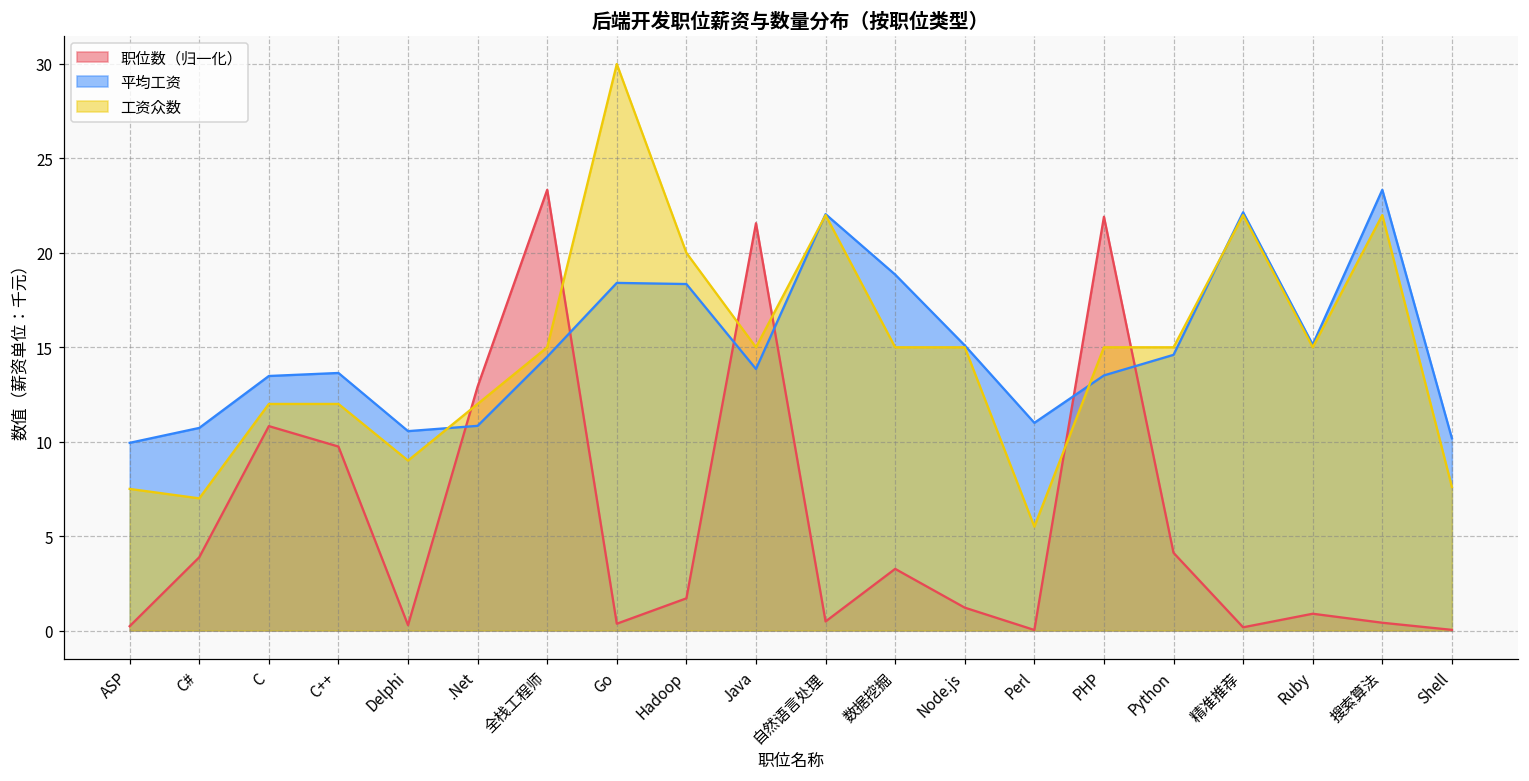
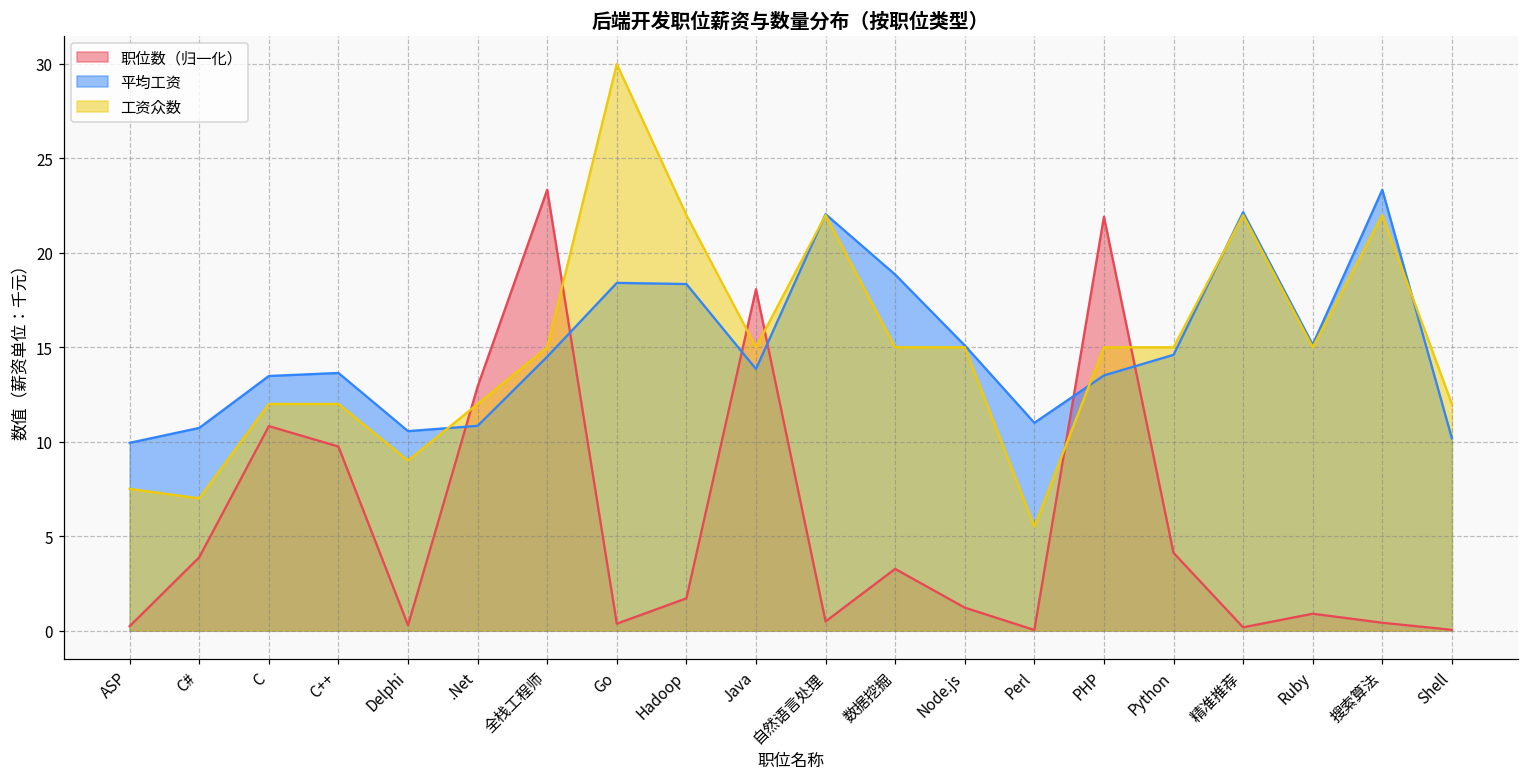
工资众数, Hadoop: 20 -> 22
职位数（归一化）, Java: 21.6 -> 18.1
工资众数, Shell: 7.6 -> 12.0
